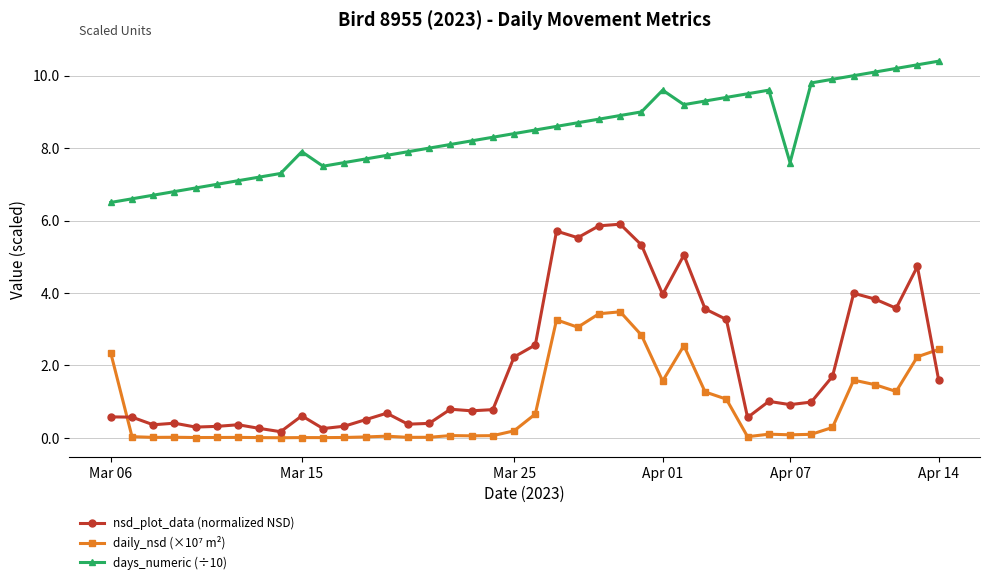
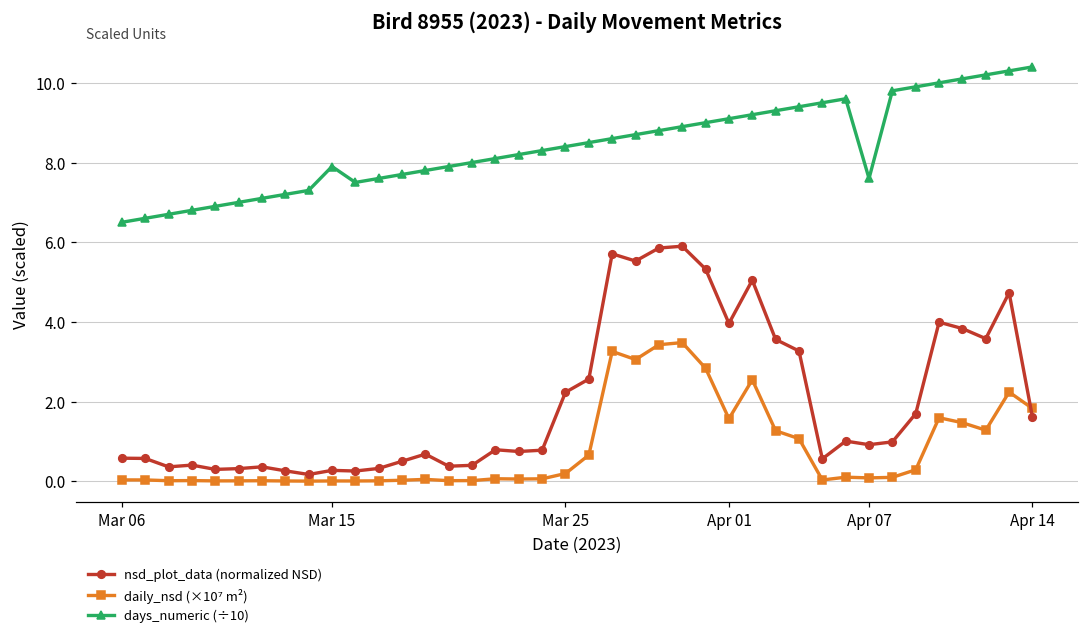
daily_nsd (×10⁷ m²), Mar 06: 2.3 -> 0.0
nsd_plot_data (normalized NSD), Mar 15: 0.6 -> 0.3
days_numeric (÷10), Apr 01: 9.6 -> 9.1
daily_nsd (×10⁷ m²), Apr 14: 2.4 -> 1.8
